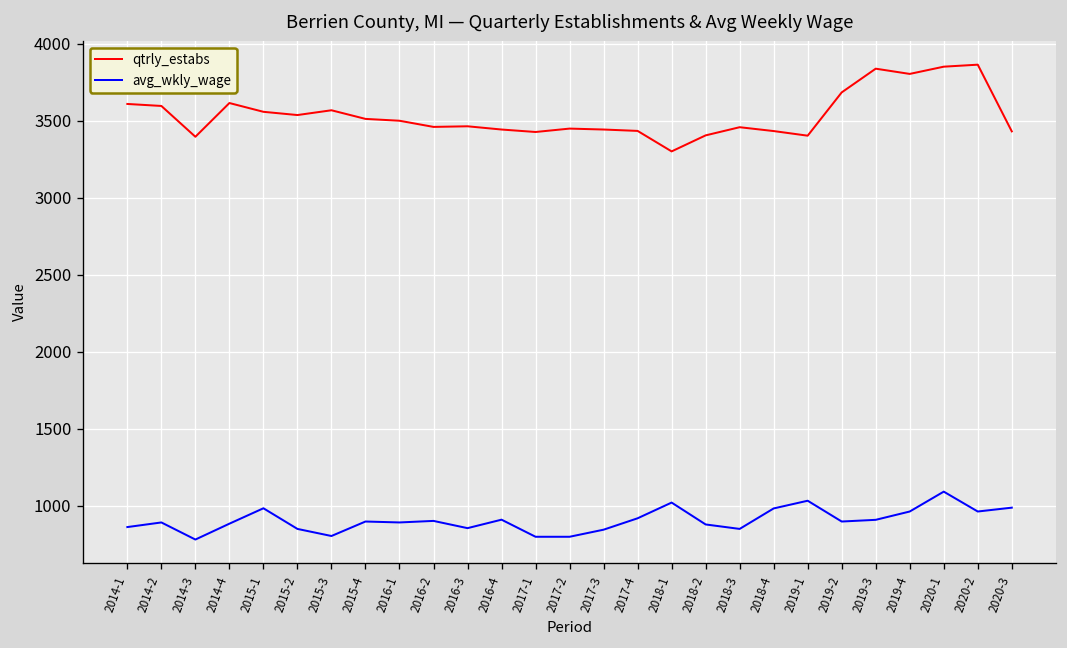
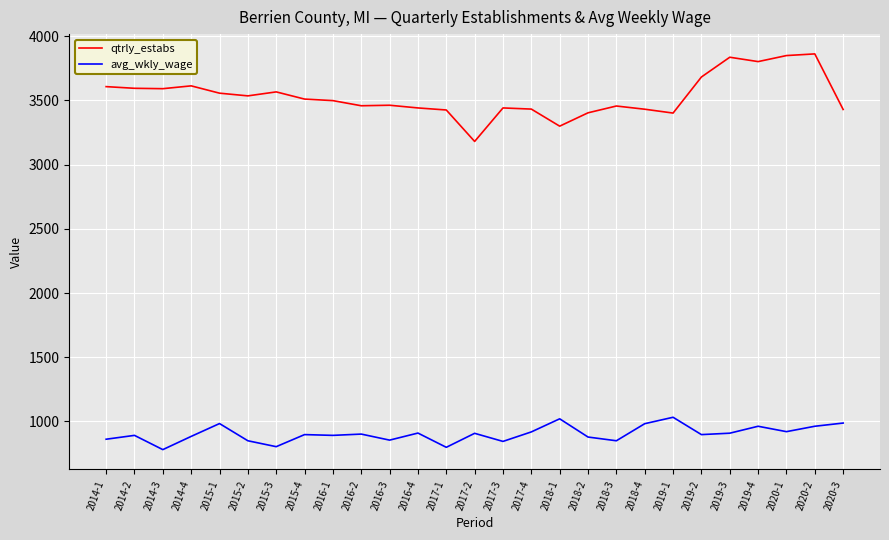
qtrly_estabs, 2014-3: 3400 -> 3590
qtrly_estabs, 2017-2: 3450 -> 3180
avg_wkly_wage, 2017-2: 800 -> 910
avg_wkly_wage, 2020-1: 1090 -> 920
